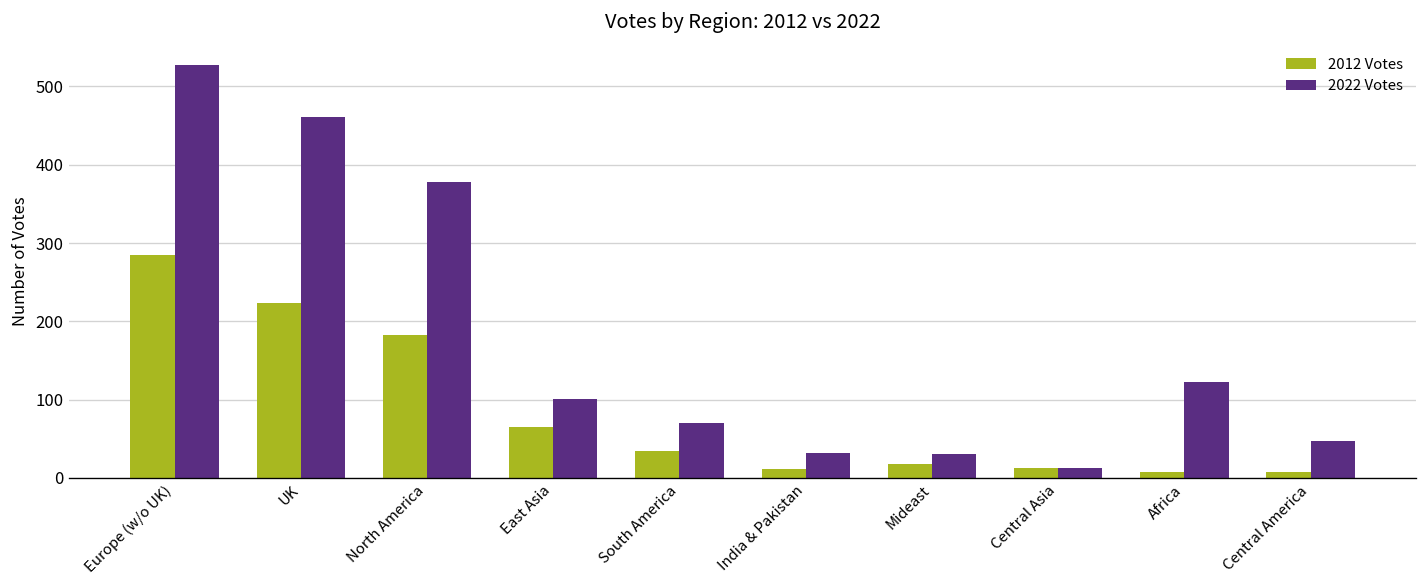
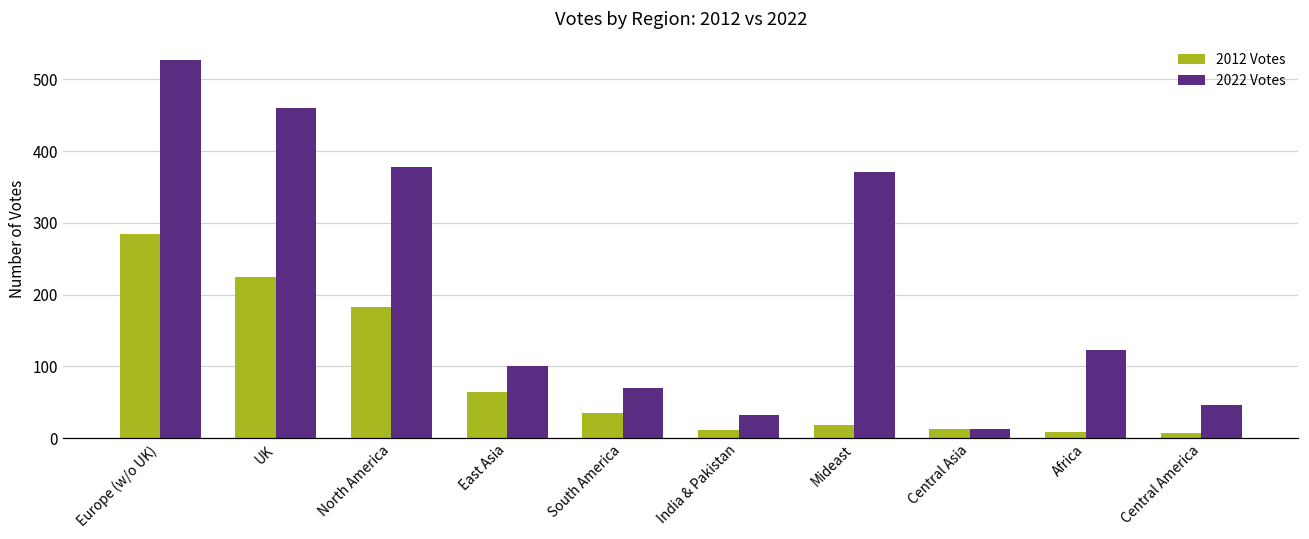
2022 Votes, Mideast: 30 -> 370
